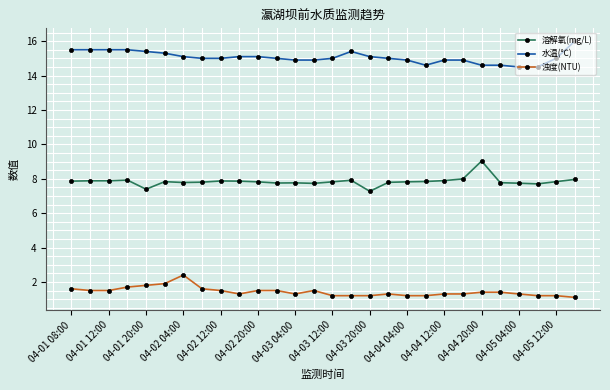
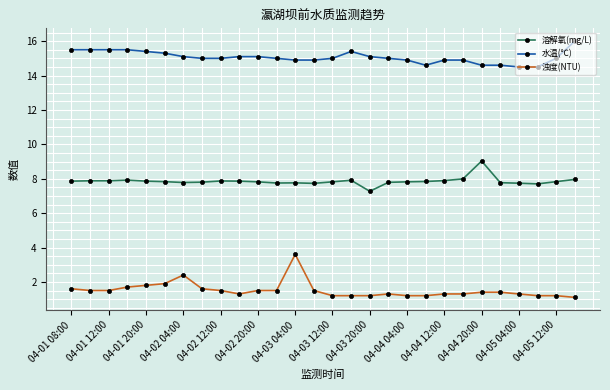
溶解氧(mg/L), 04-01 20:00: 7.4 -> 7.9
浊度(NTU), 04-03 04:00: 1.3 -> 3.6
